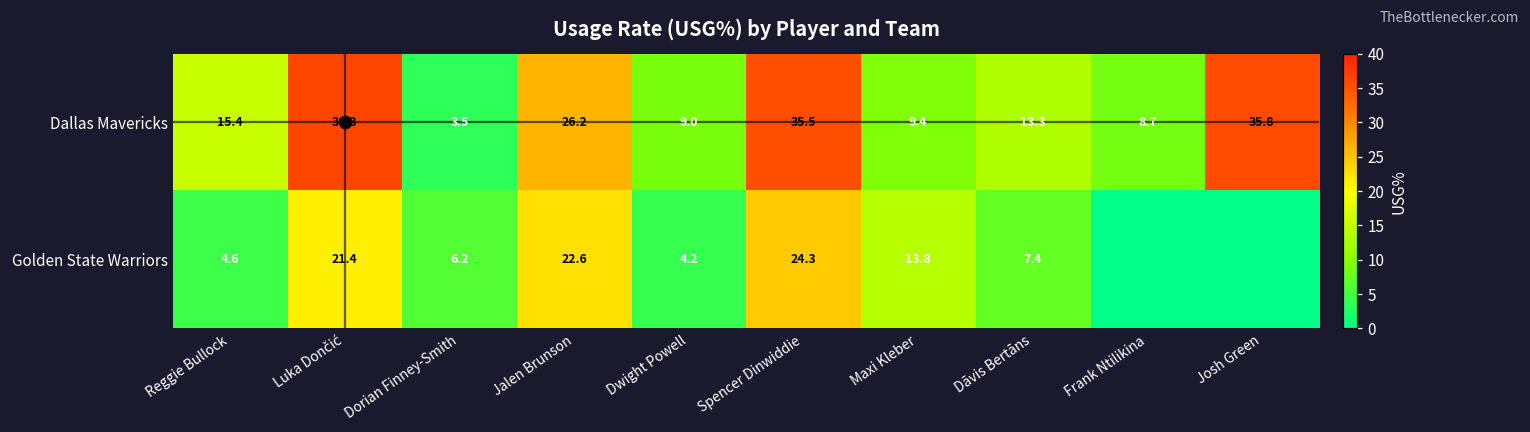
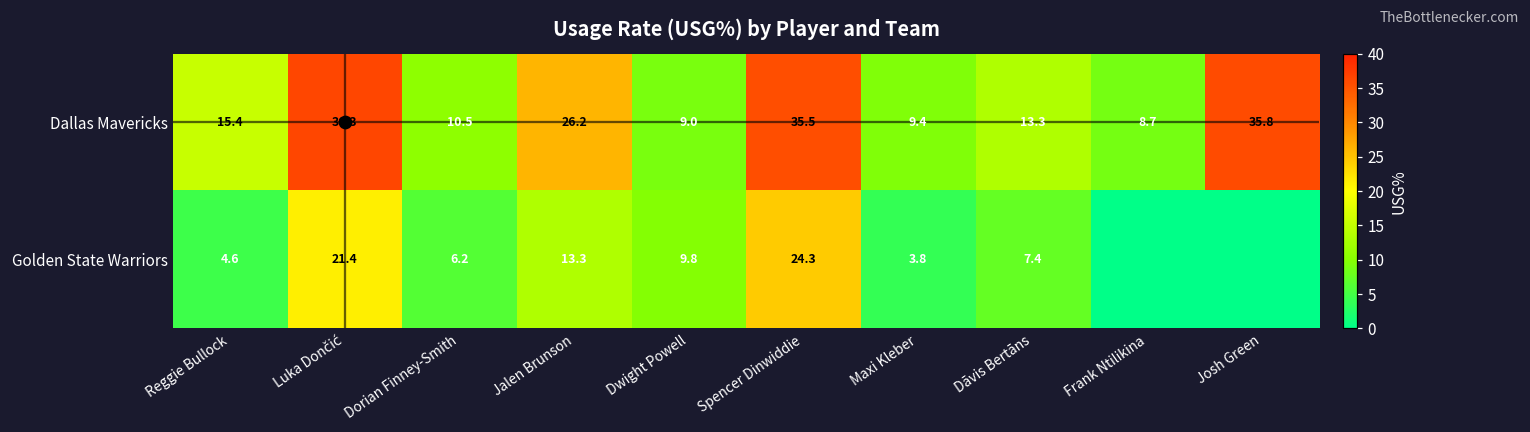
Dallas Mavericks, Dorian Finney-Smith: 3.5 -> 10.5
Golden State Warriors, Jalen Brunson: 22.6 -> 13.3
Golden State Warriors, Dwight Powell: 4.2 -> 9.8
Golden State Warriors, Maxi Kleber: 13.8 -> 3.8
